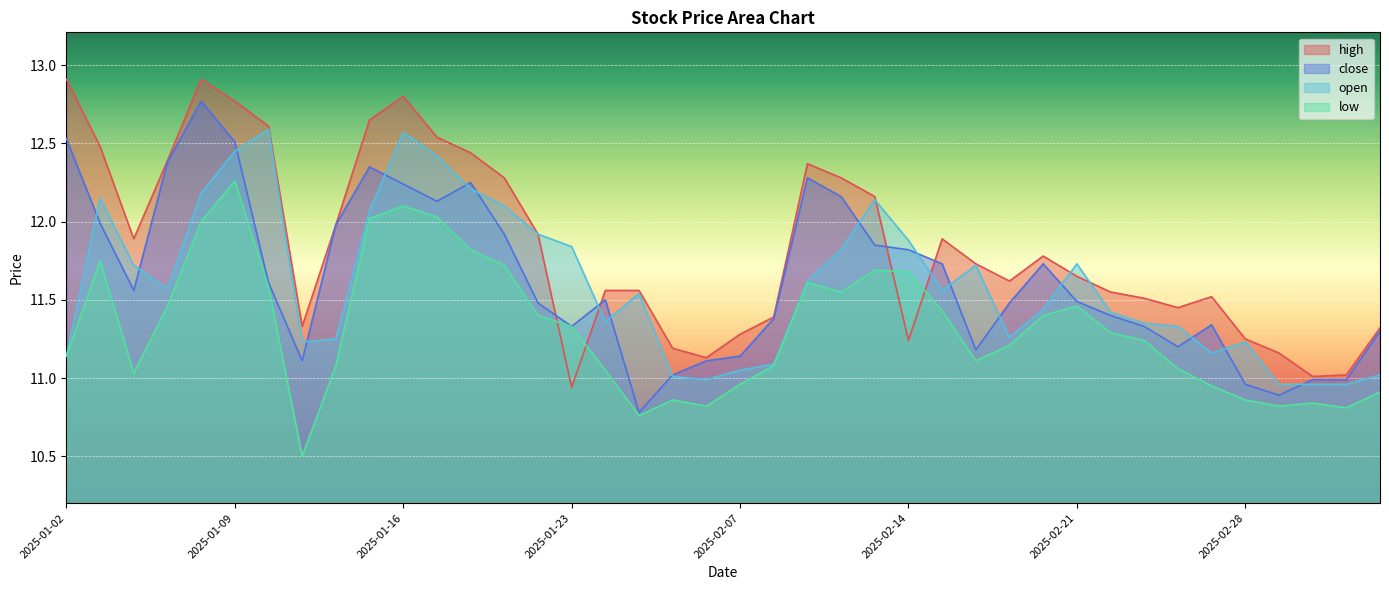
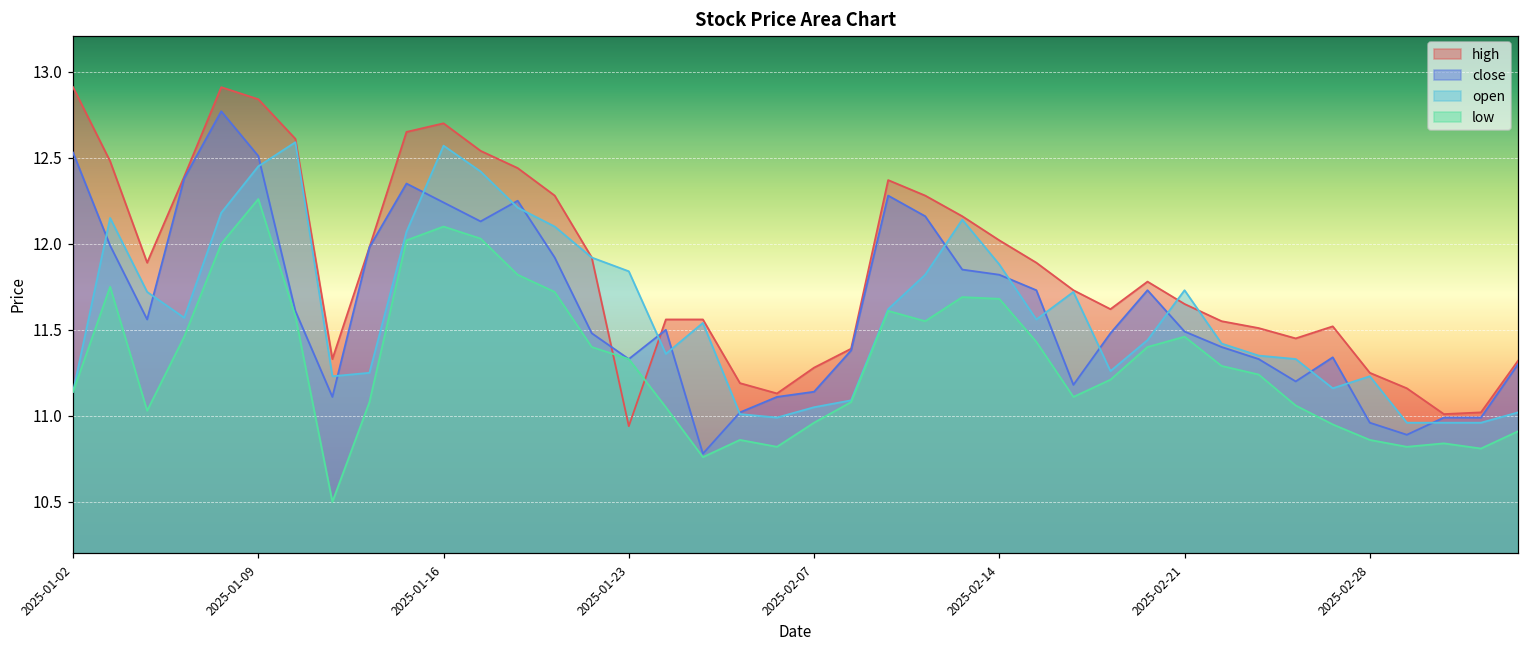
high, 2025-01-09: 12.77 -> 12.84
high, 2025-01-16: 12.8 -> 12.7
high, 2025-02-14: 11.24 -> 12.02
